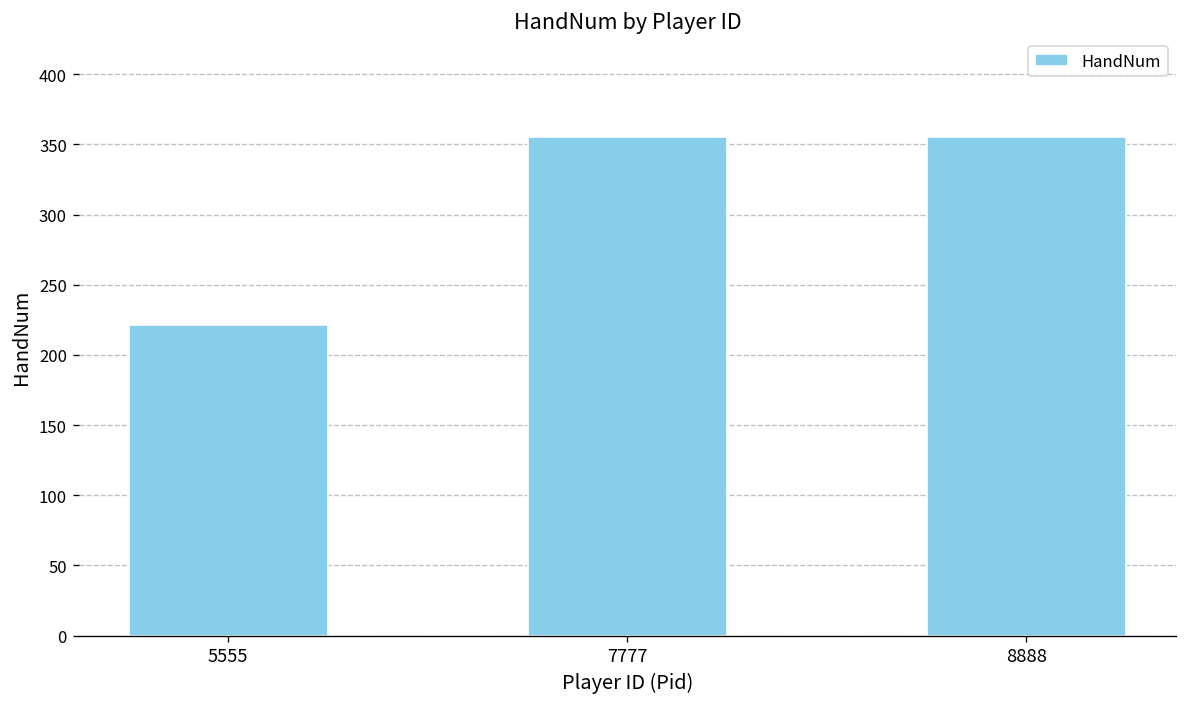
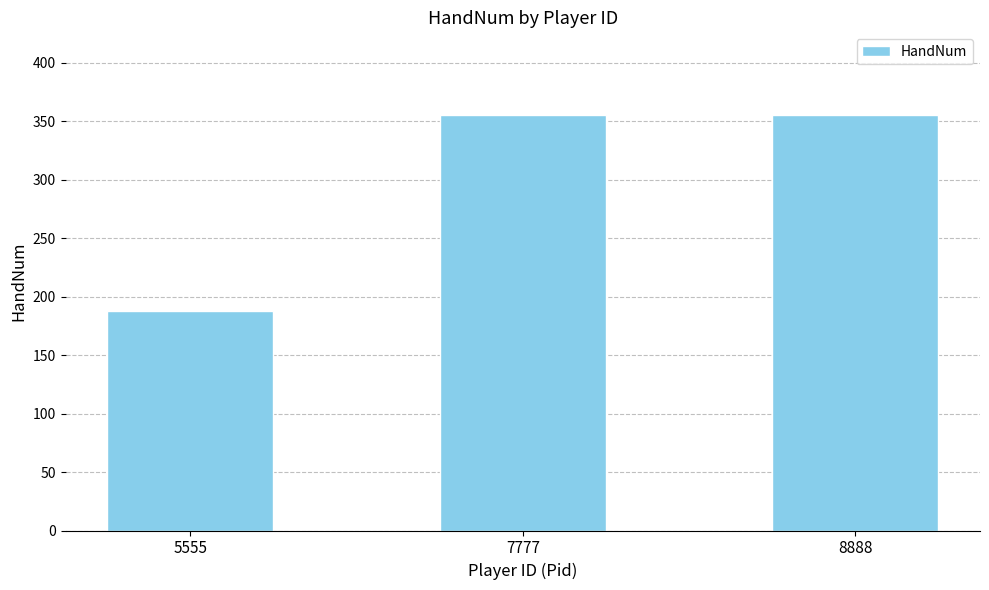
5555: 221 -> 188
